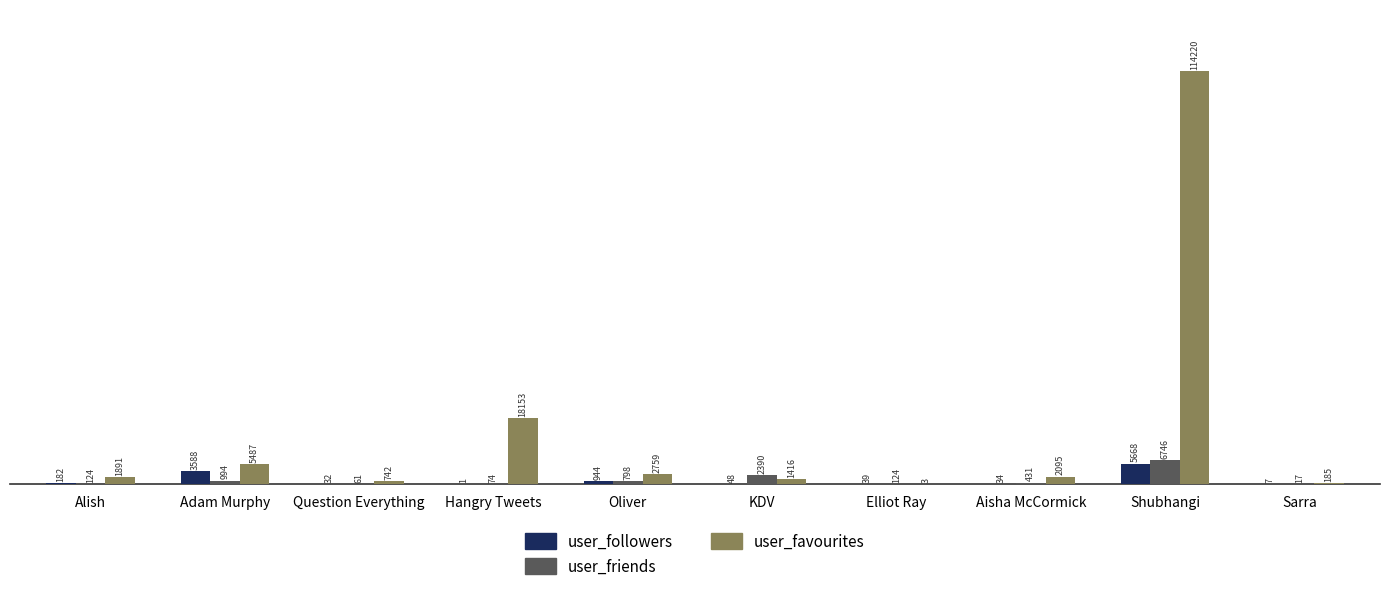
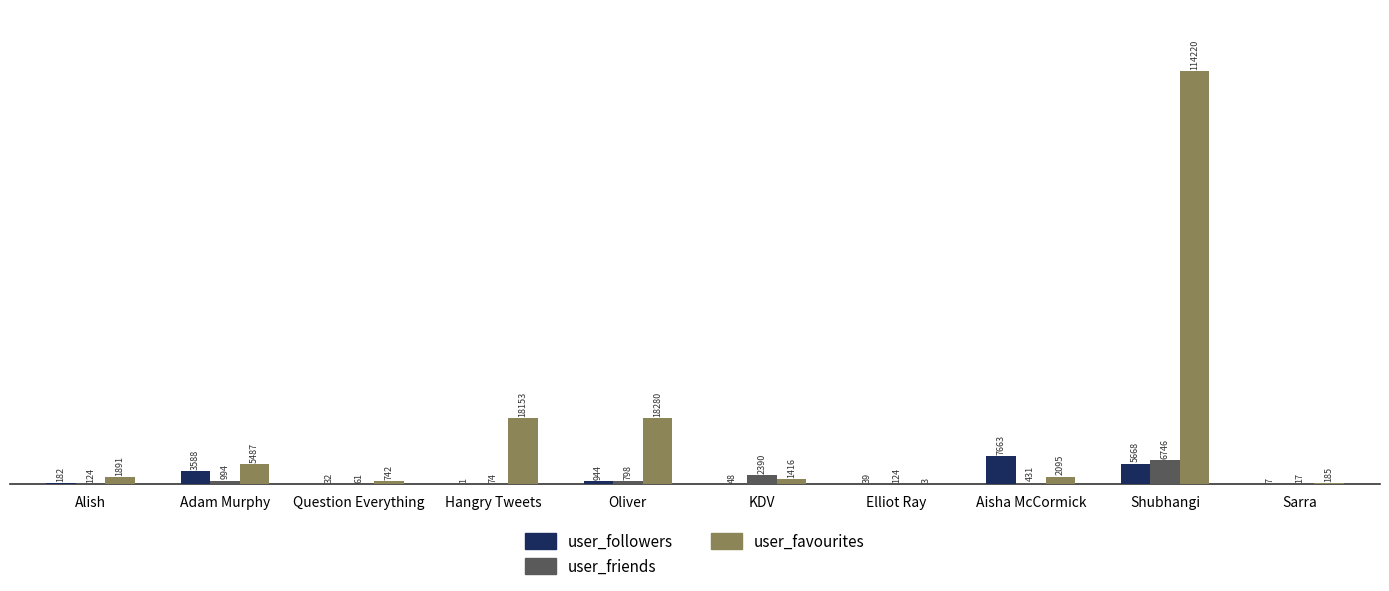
user_favourites, Oliver: 2759 -> 18280
user_followers, Aisha McCormick: 34 -> 7663
